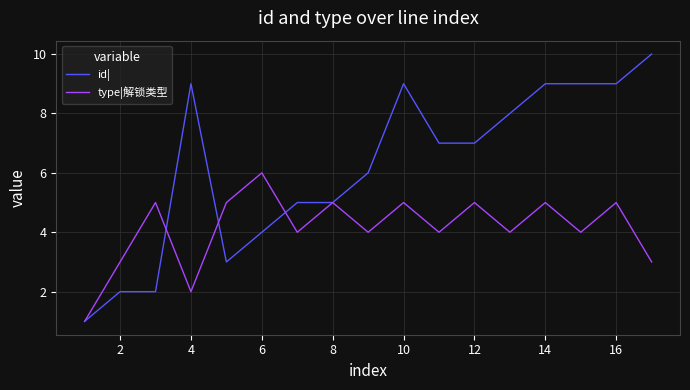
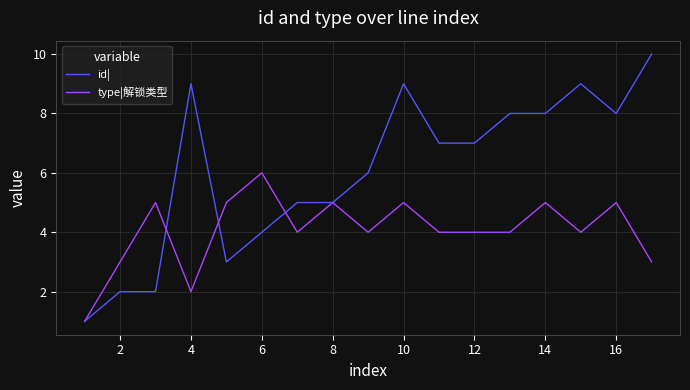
type|解锁类型, 12: 5 -> 4
id|, 14: 9 -> 8
id|, 16: 9 -> 8
